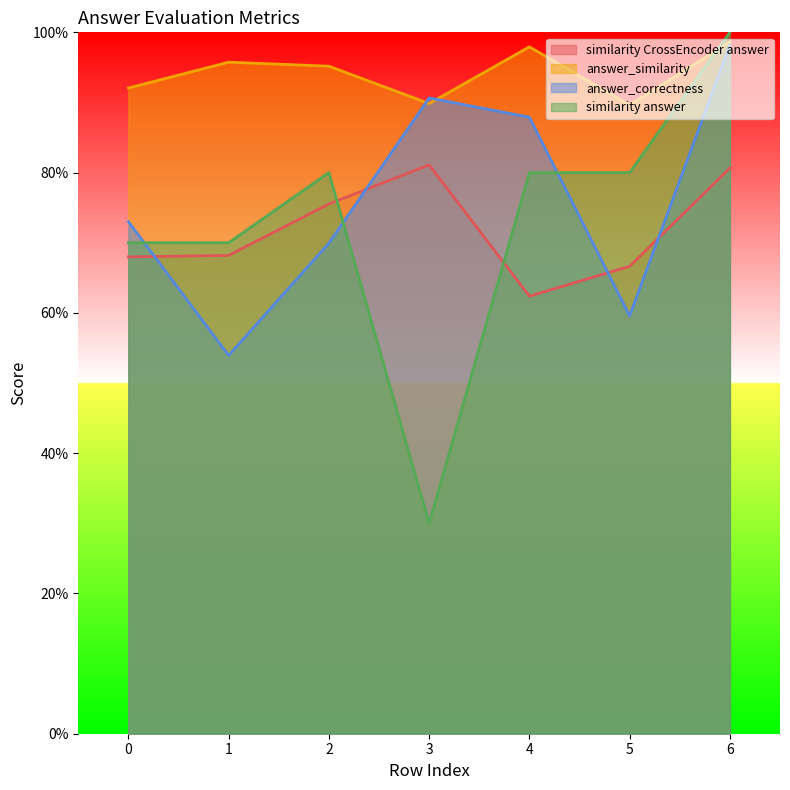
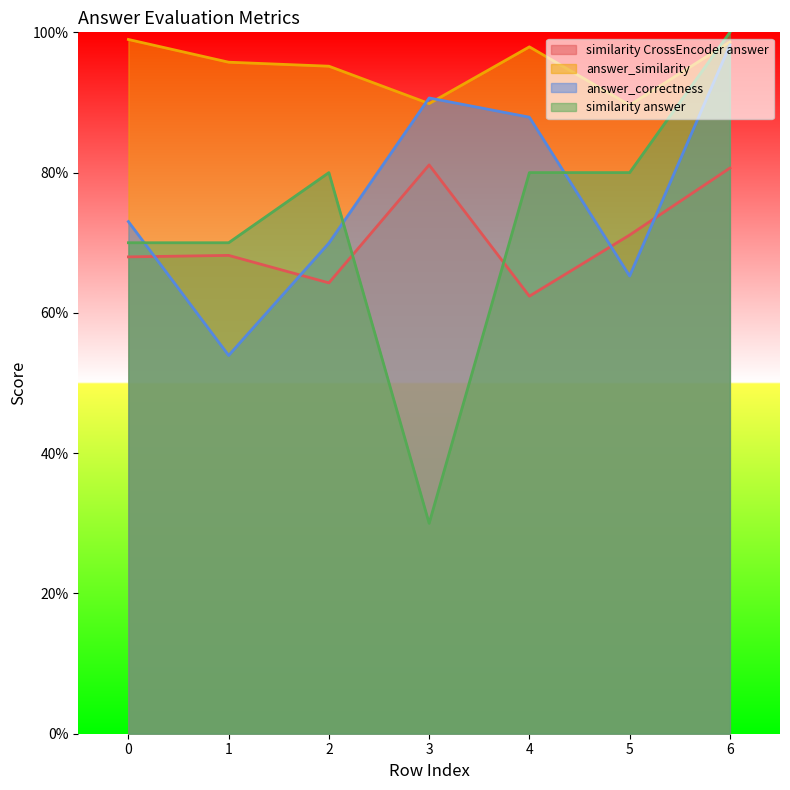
answer_similarity, 0: 92% -> 99%
similarity CrossEncoder answer, 2: 76% -> 64%
similarity CrossEncoder answer, 5: 67% -> 71%
answer_correctness, 5: 60% -> 65%
